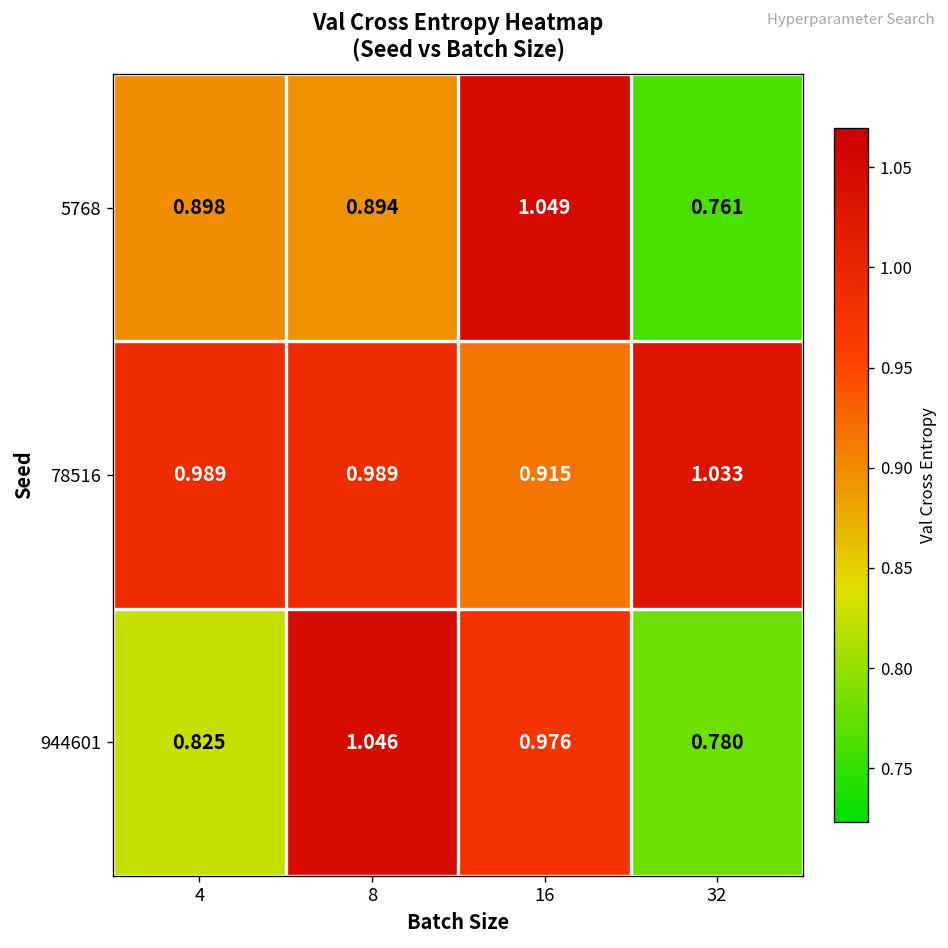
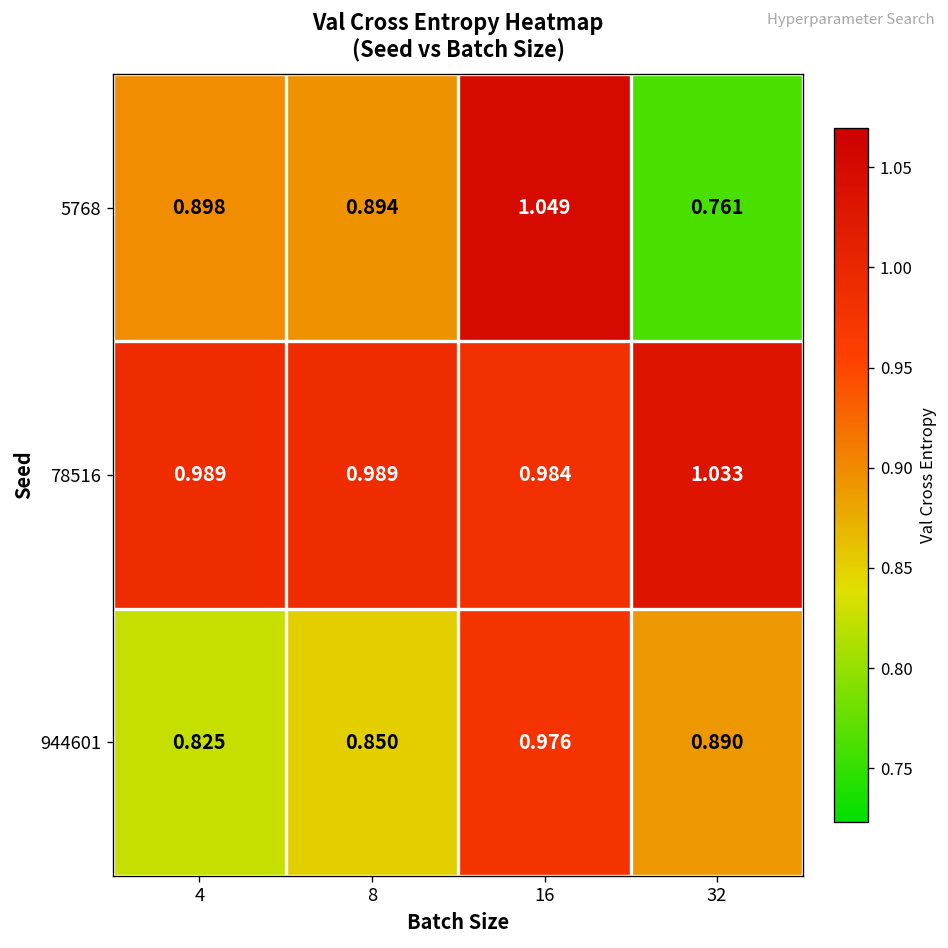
78516, 16: 0.915 -> 0.984
944601, 8: 1.046 -> 0.850
944601, 32: 0.780 -> 0.890
